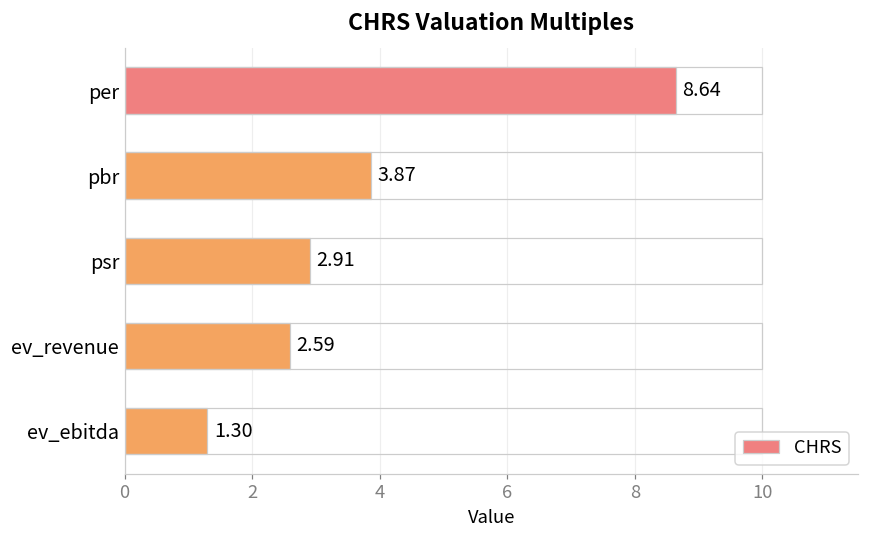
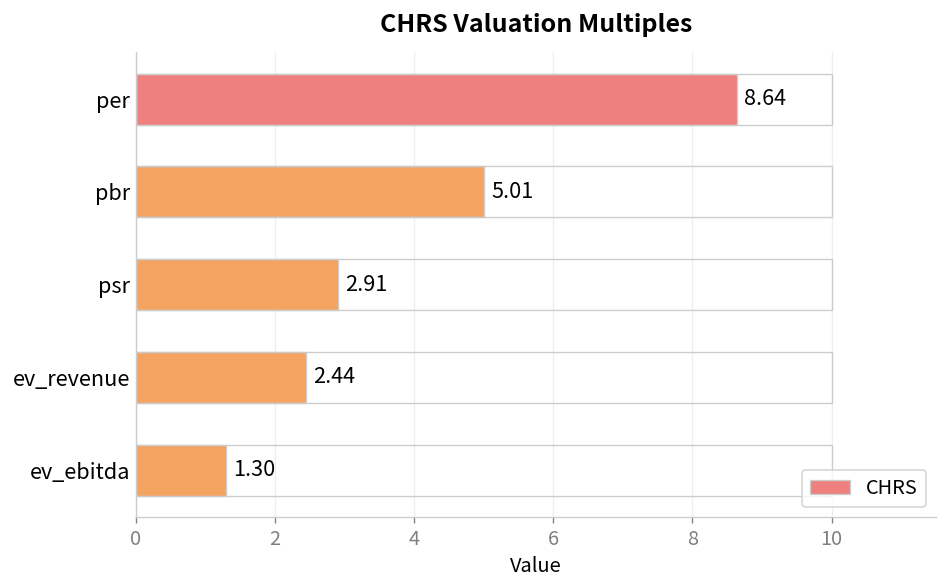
CHRS, pbr: 3.87 -> 5.01
CHRS, ev_revenue: 2.59 -> 2.44
